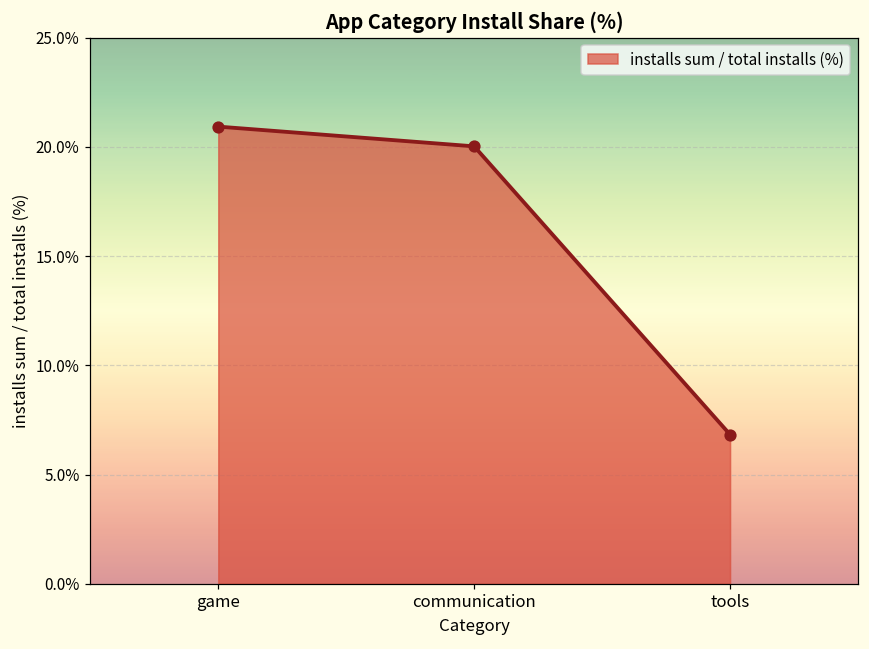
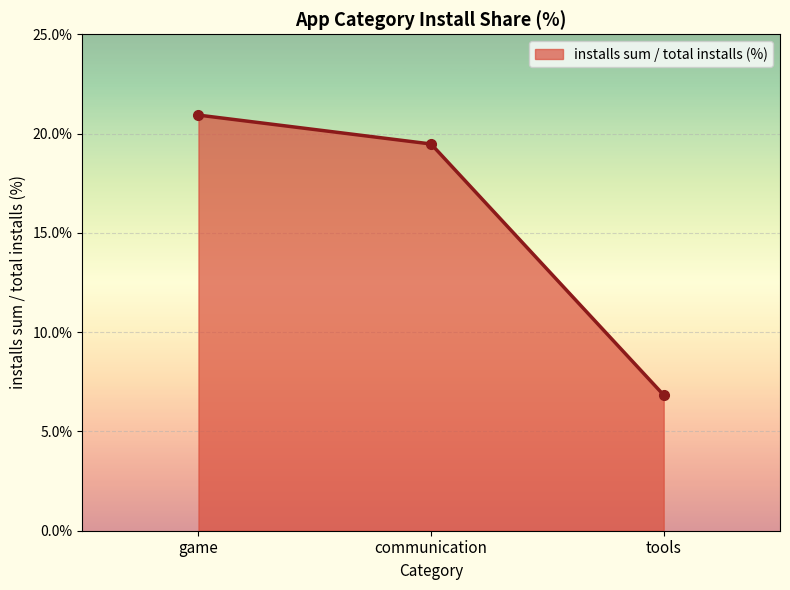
communication: 20.0% -> 19.5%
